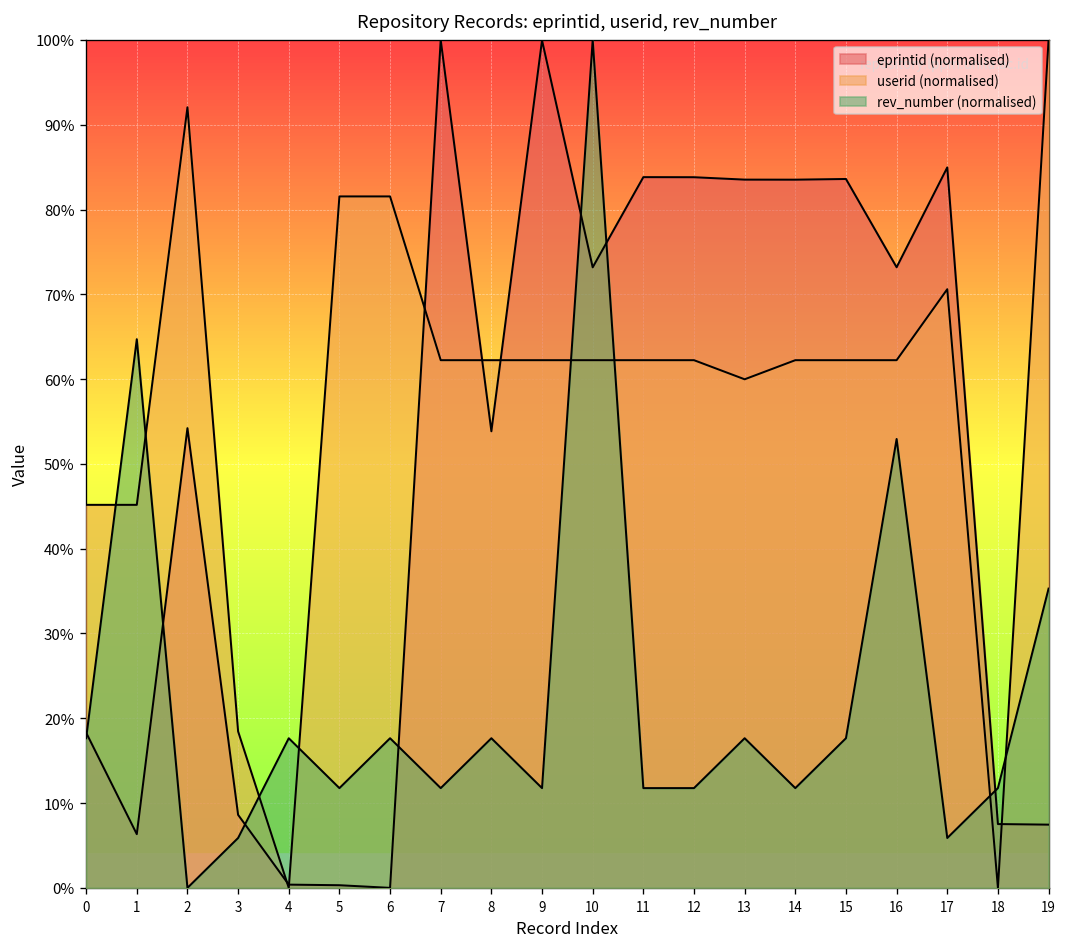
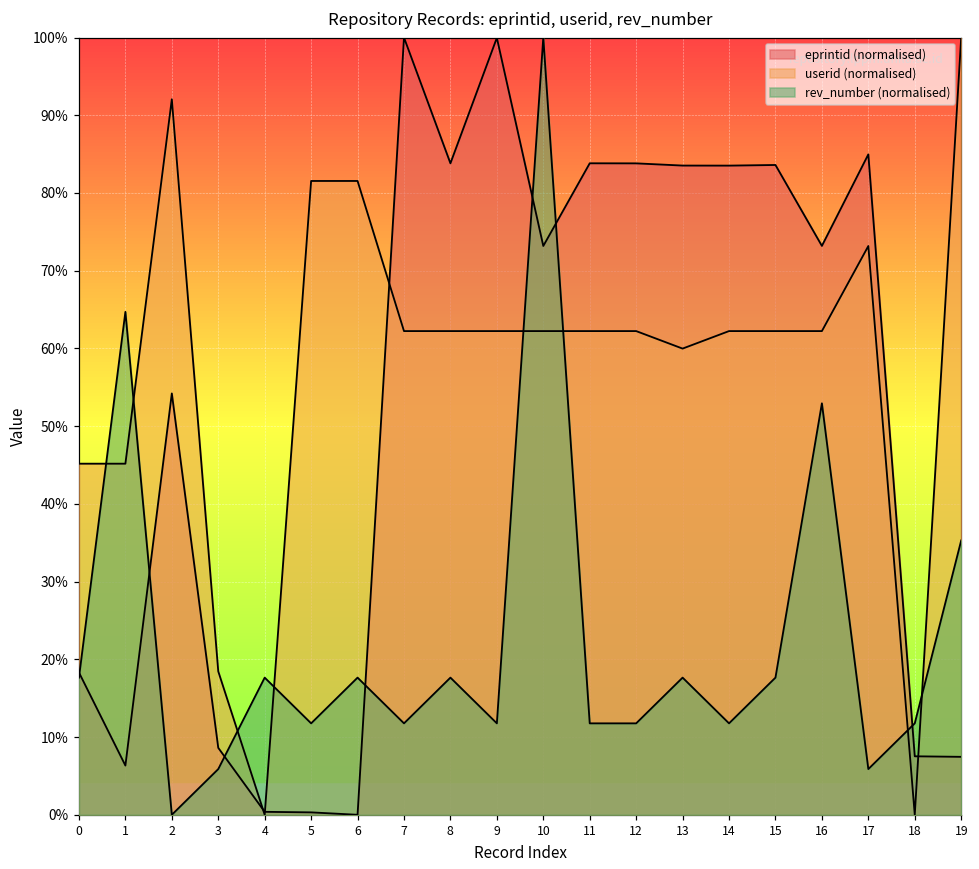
eprintid (normalised), 8: 54% -> 84%
userid (normalised), 17: 71% -> 73%
